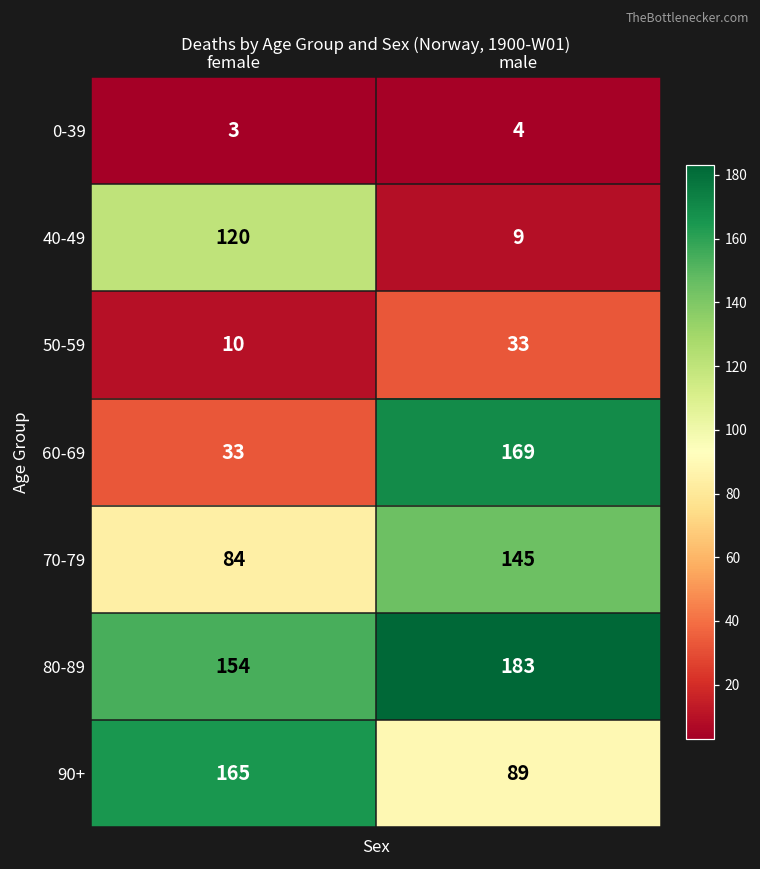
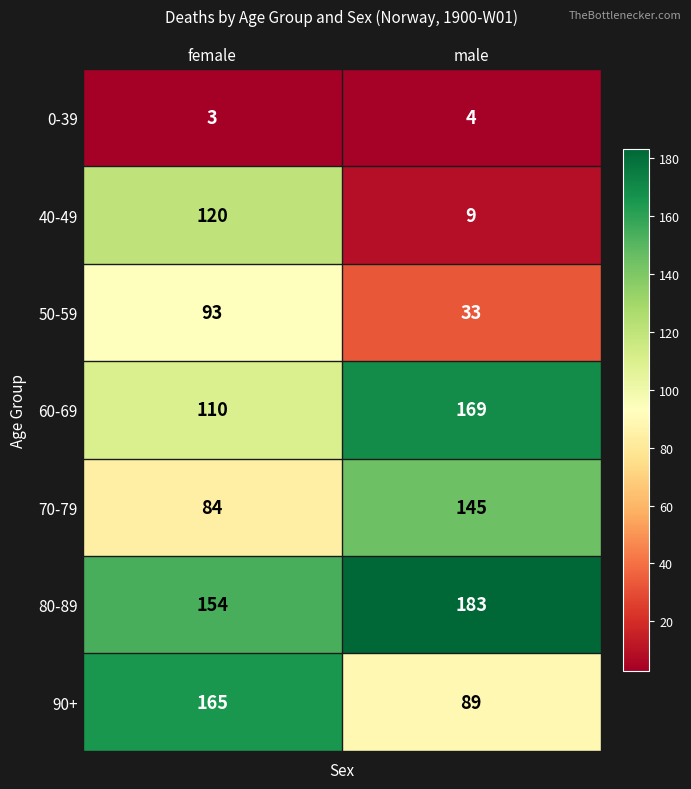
50-59, female: 10 -> 93
60-69, female: 33 -> 110
